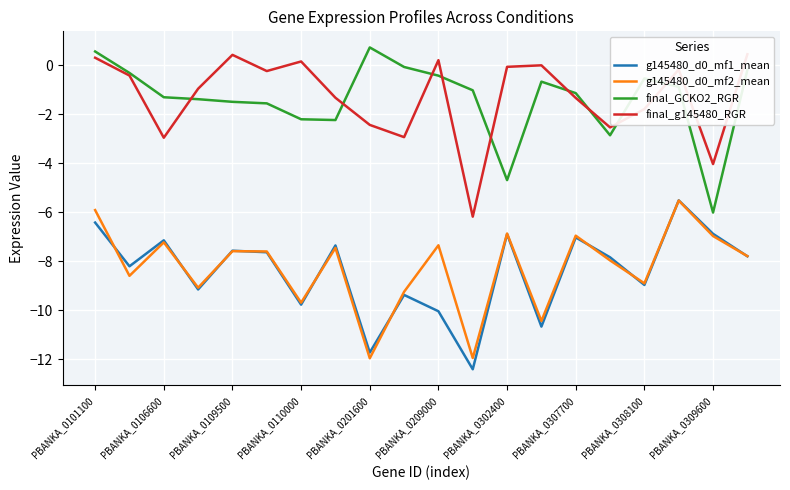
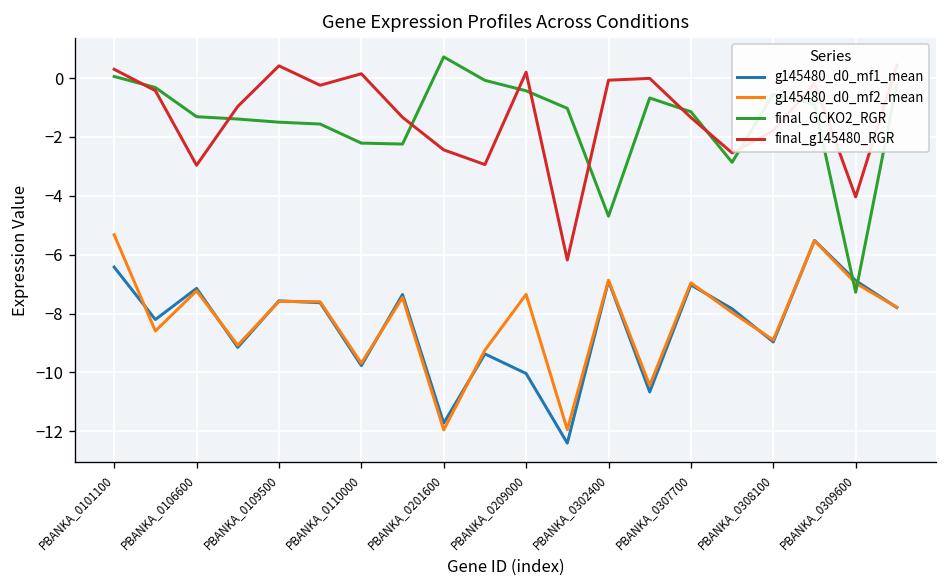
g145480_d0_mf2_mean, PBANKA_0101100: -5.9 -> -5.3
final_GCKO2_RGR, PBANKA_0101100: 0.6 -> 0.1
final_GCKO2_RGR, PBANKA_0309600: -6.0 -> -7.3
